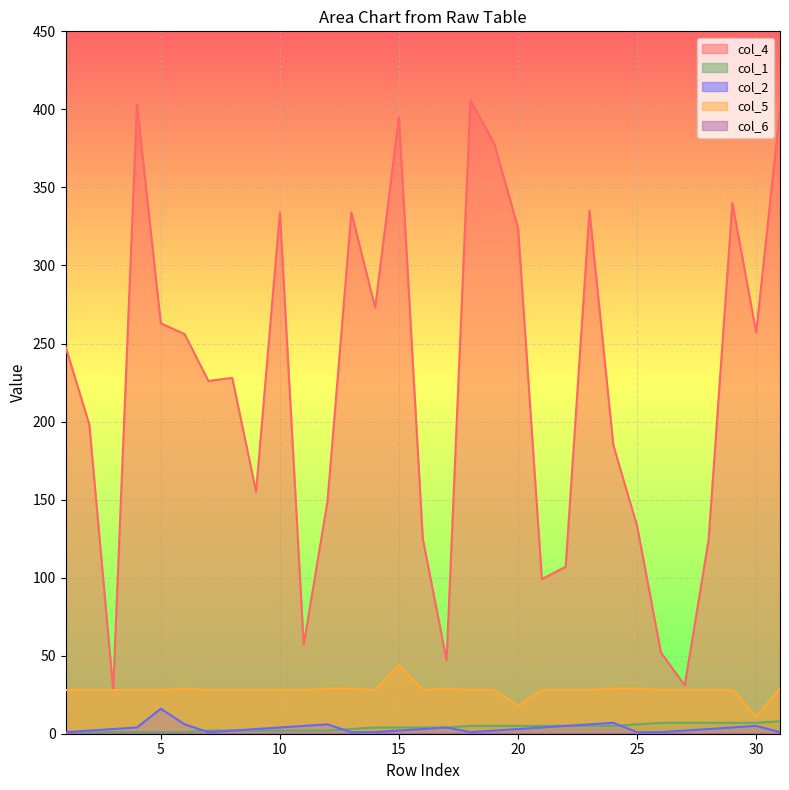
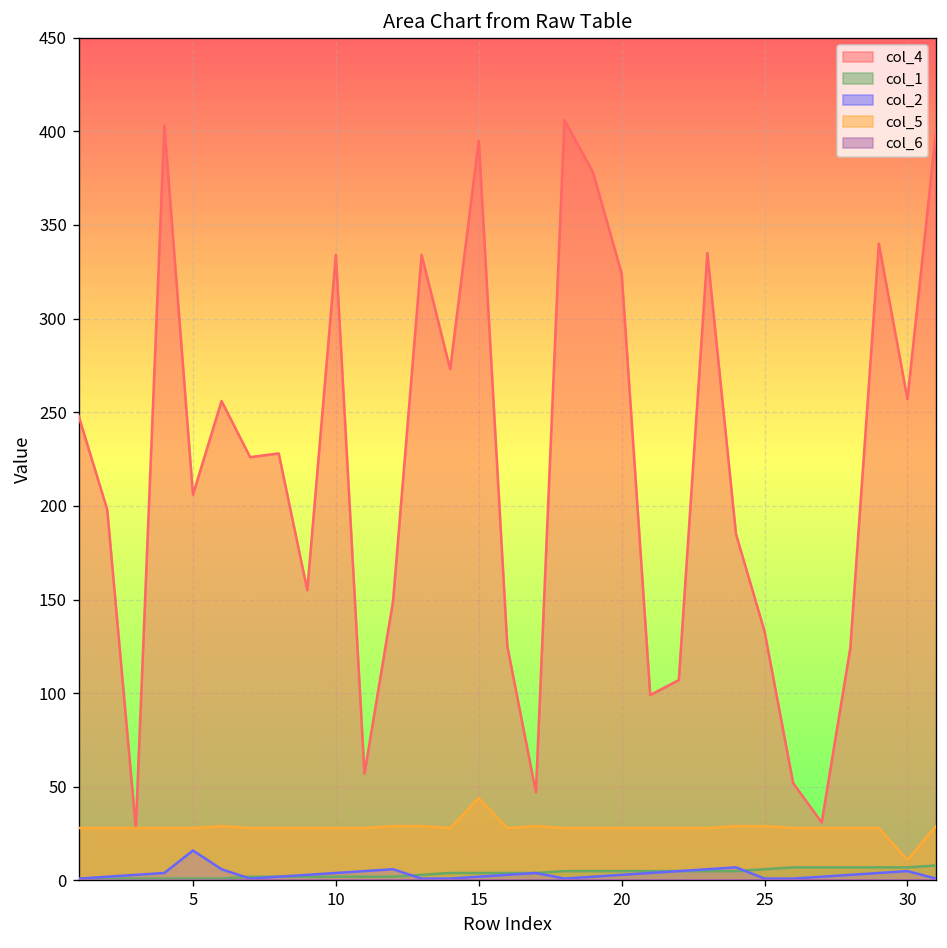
col_4, 5: 263 -> 206
col_5, 20: 18 -> 28
